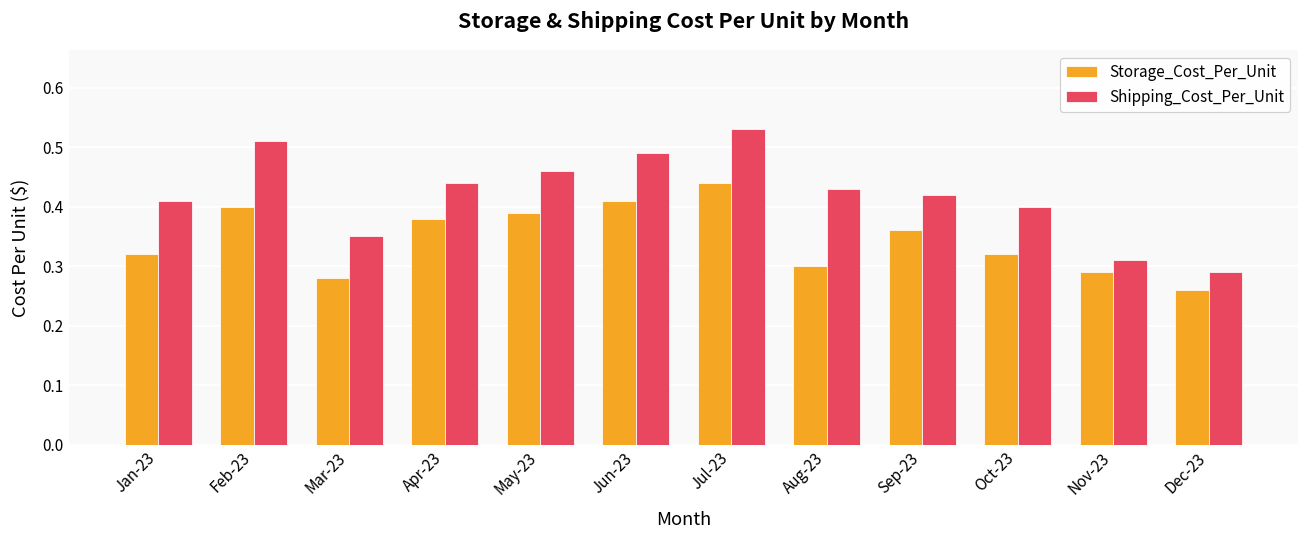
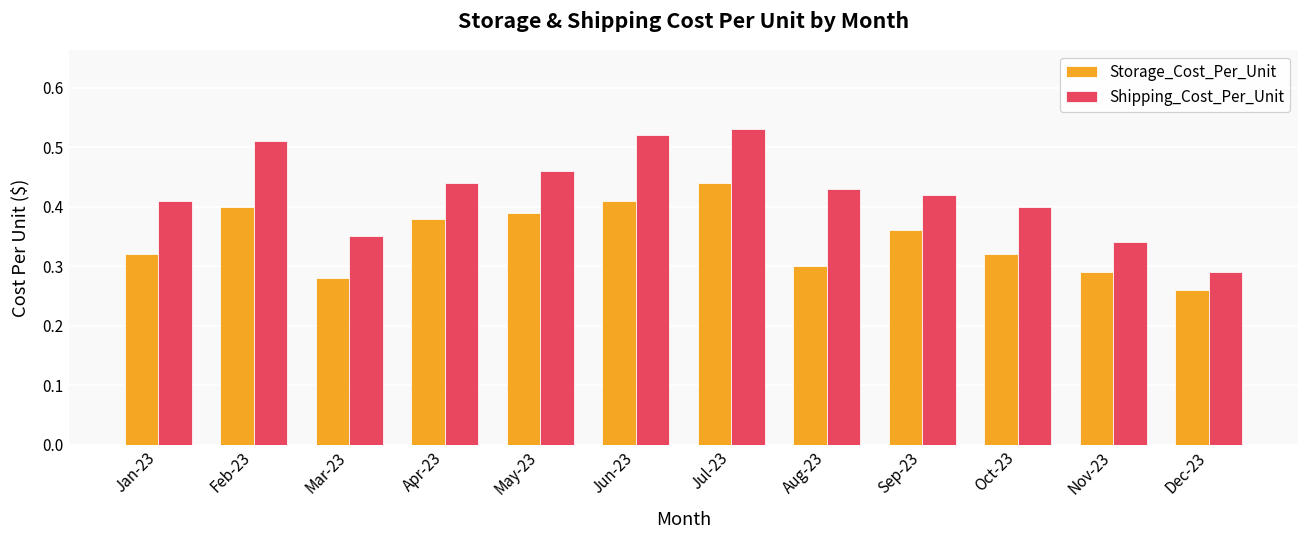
Shipping_Cost_Per_Unit, Jun-23: 0.49 -> 0.52
Shipping_Cost_Per_Unit, Nov-23: 0.31 -> 0.34
